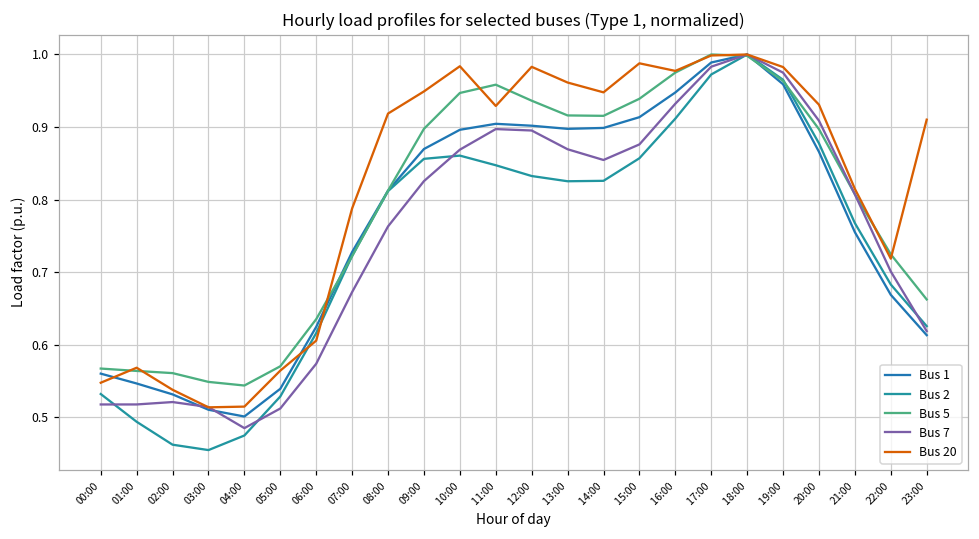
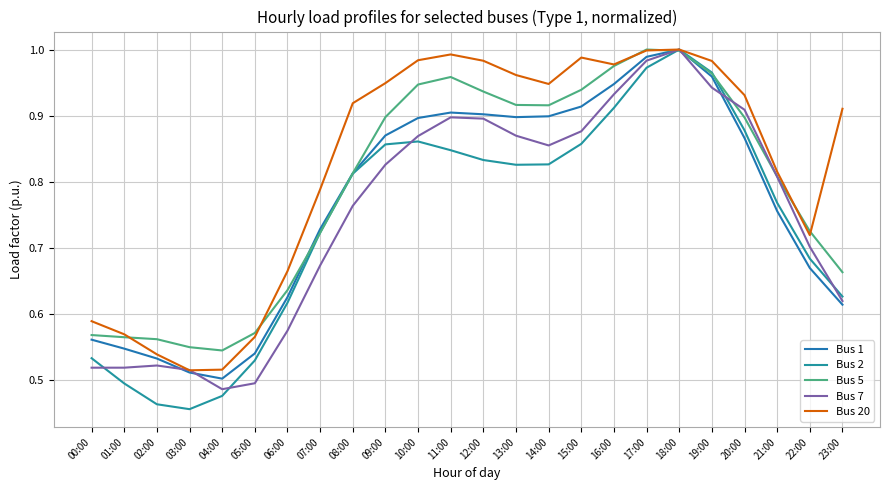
Bus 20, 00:00: 0.55 -> 0.59
Bus 7, 05:00: 0.51 -> 0.49
Bus 20, 06:00: 0.61 -> 0.66
Bus 20, 11:00: 0.93 -> 0.99
Bus 7, 19:00: 0.98 -> 0.94
